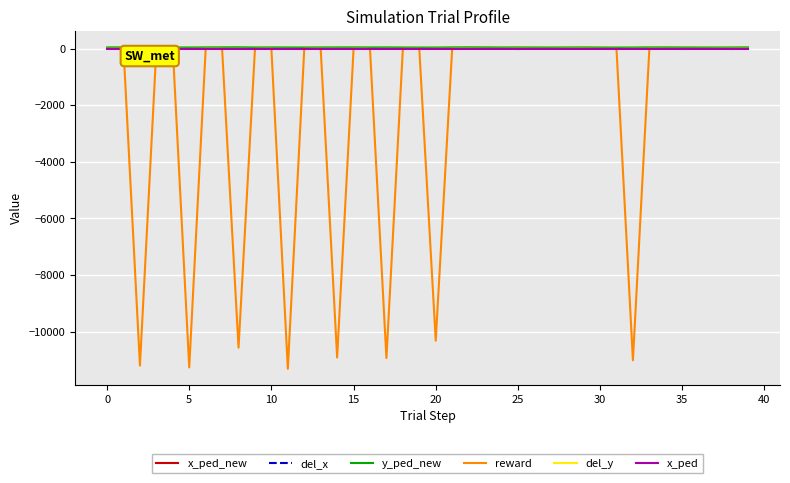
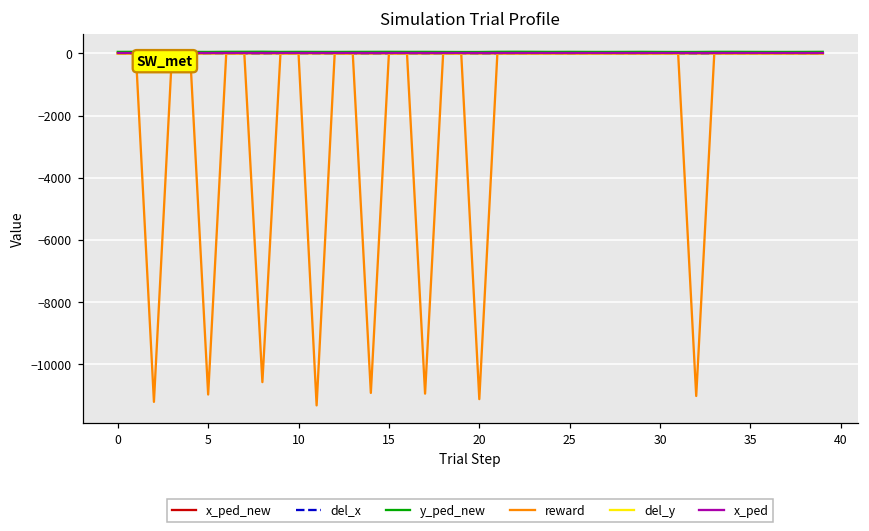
reward, 5: -11300 -> -11000
reward, 20: -10300 -> -11100
